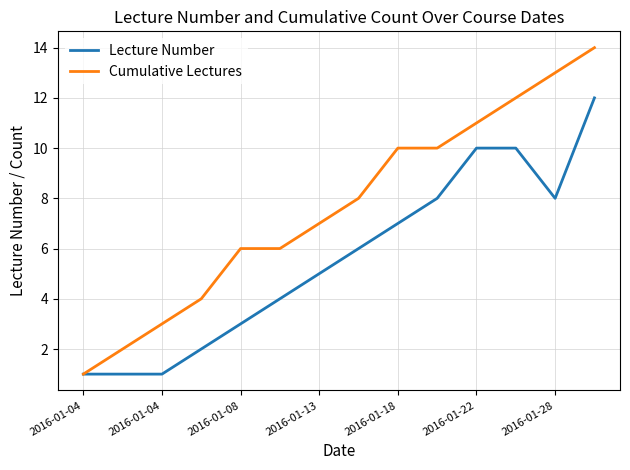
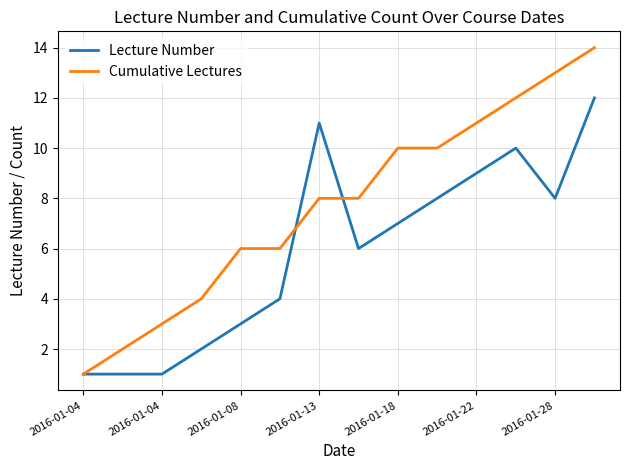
Lecture Number, 2016-01-13: 5 -> 11
Cumulative Lectures, 2016-01-13: 7 -> 8
Lecture Number, 2016-01-22: 10 -> 9
